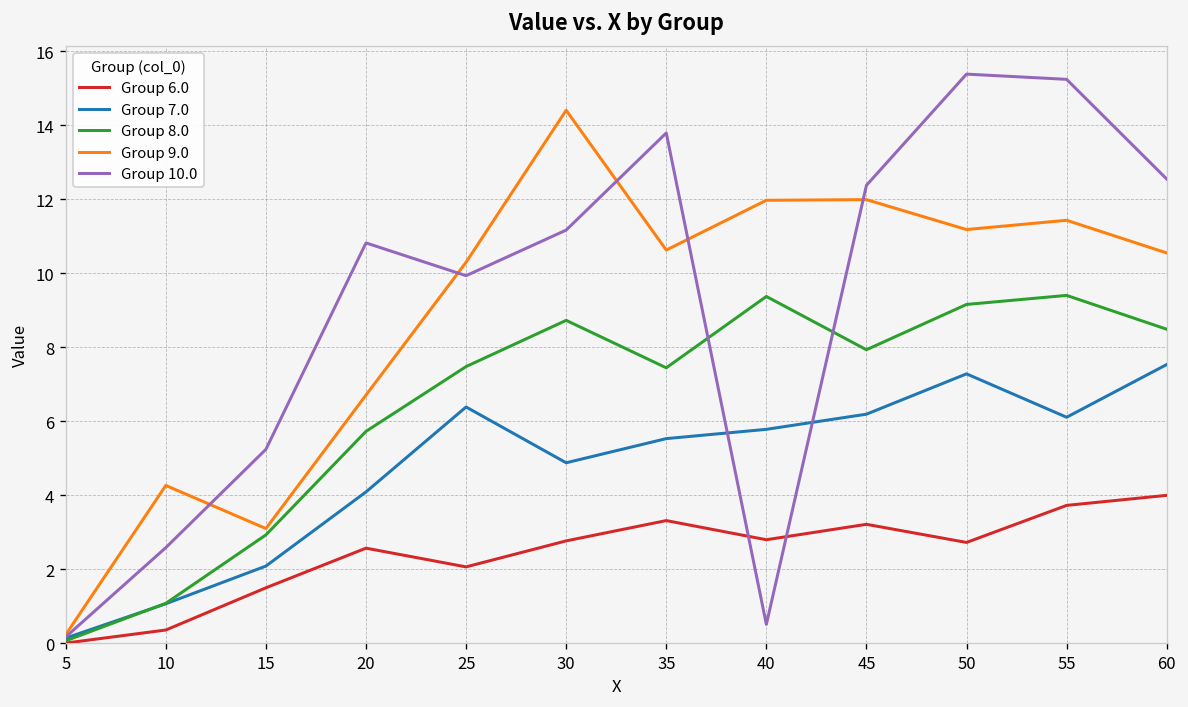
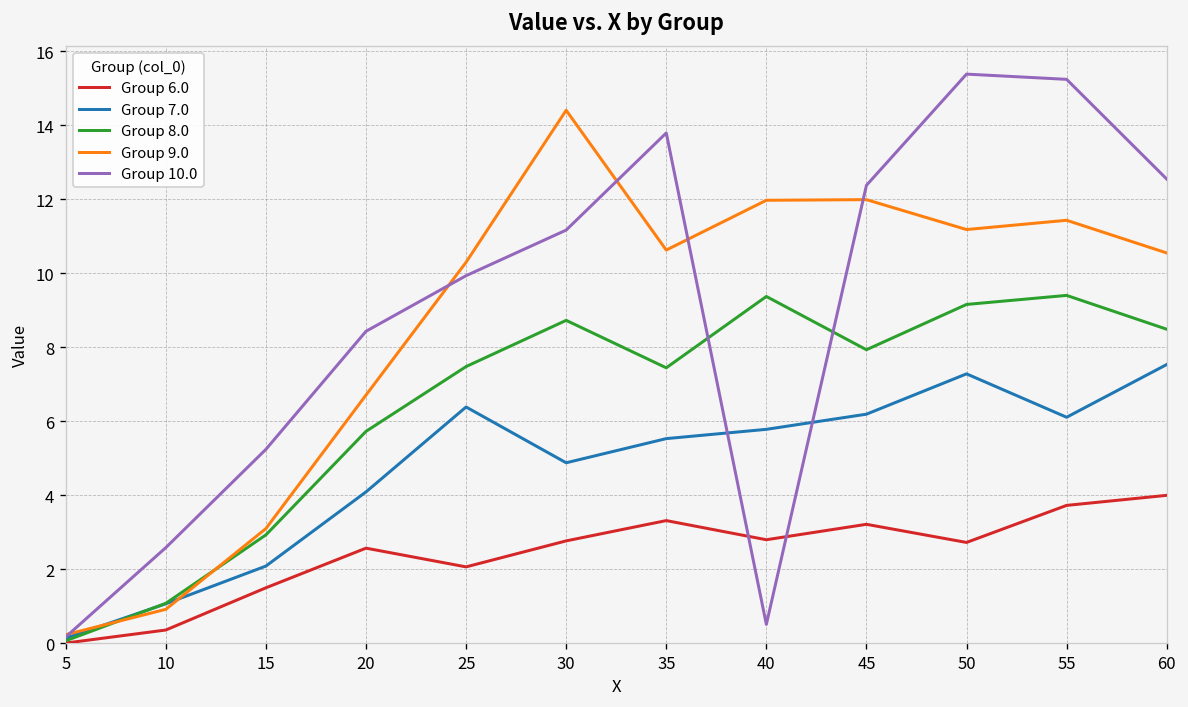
Group 9.0, 10: 4.3 -> 0.9
Group 10.0, 20: 10.8 -> 8.4
